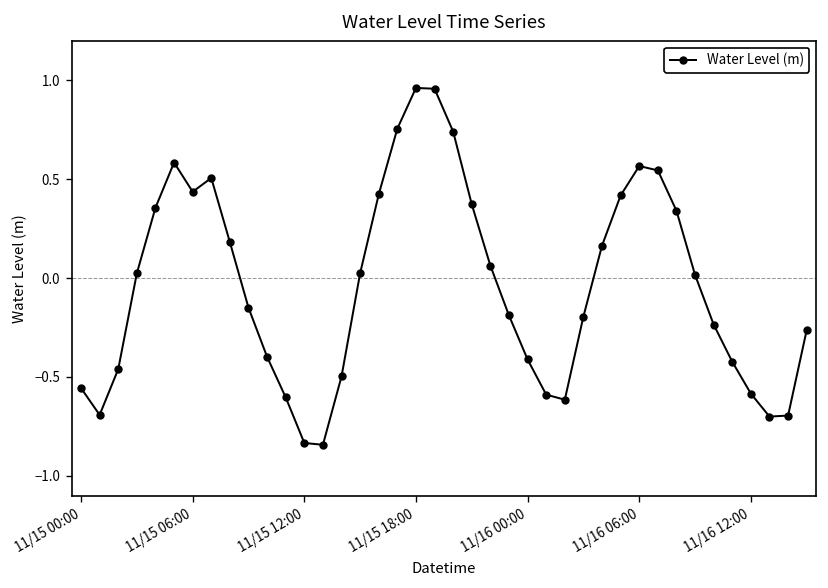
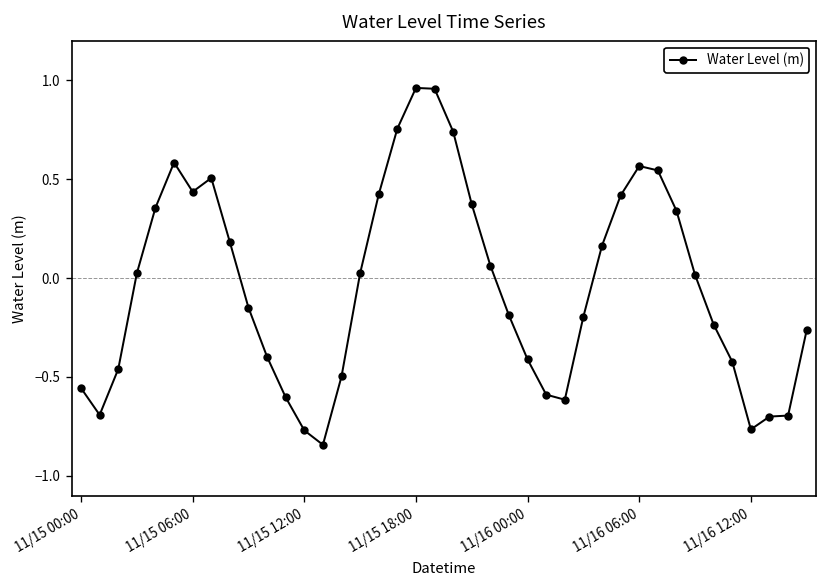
11/15 12:00: -0.83 -> -0.77
11/16 12:00: -0.58 -> -0.77
